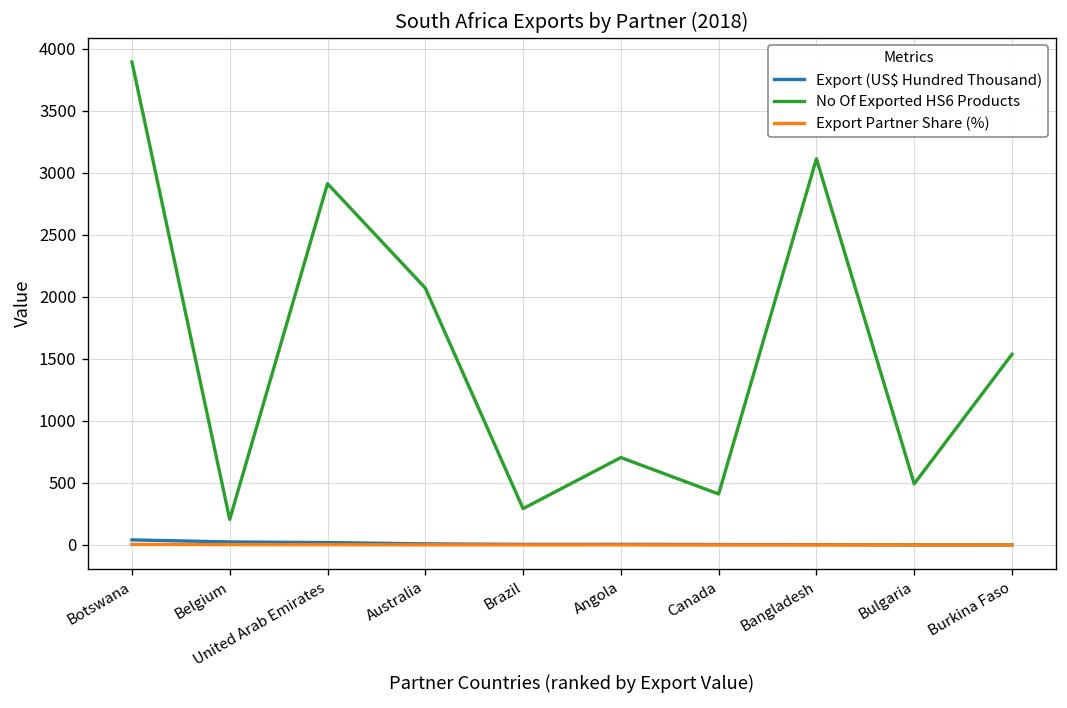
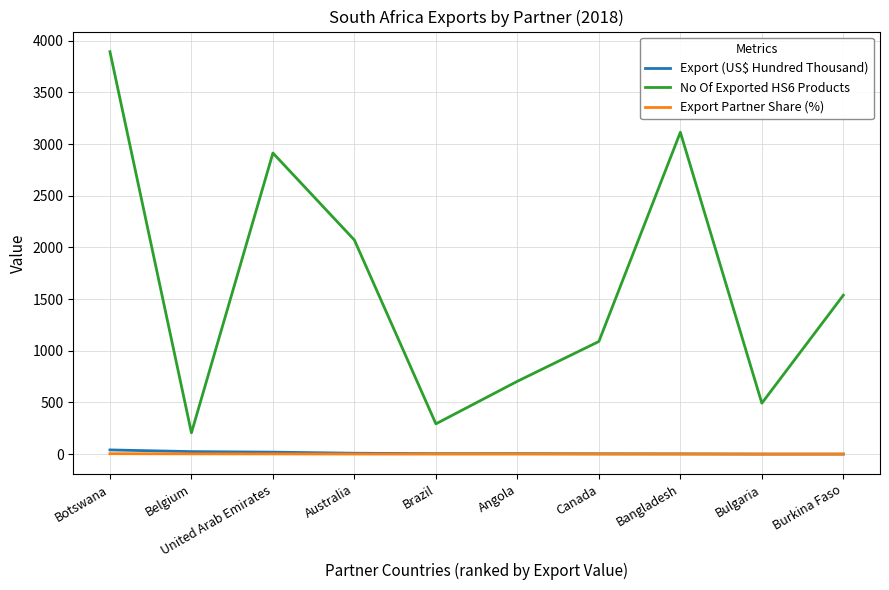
No Of Exported HS6 Products, Canada: 410 -> 1090
